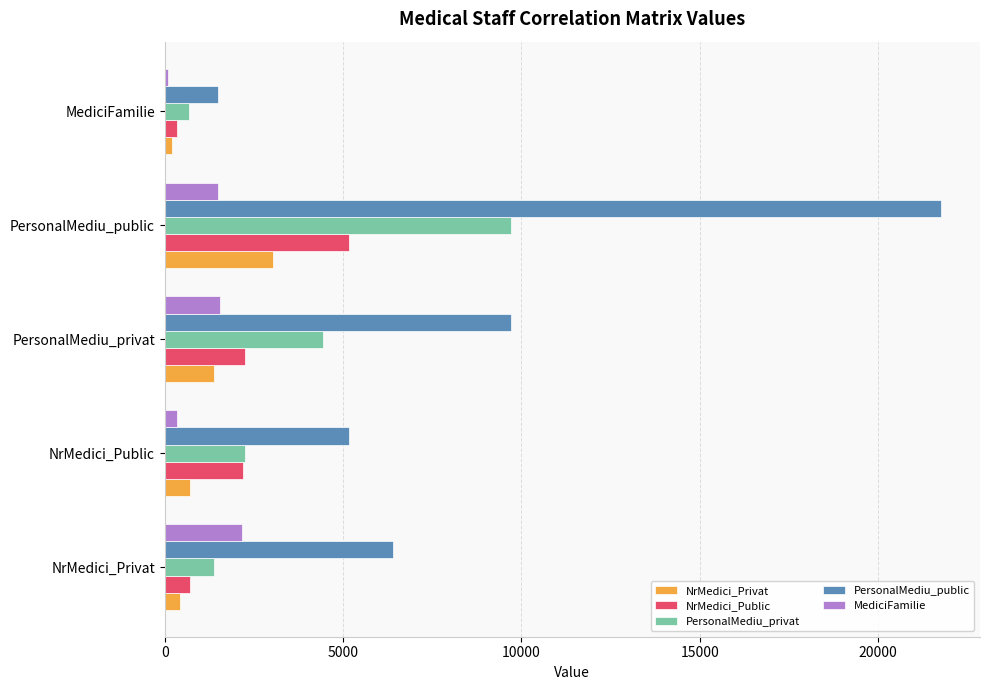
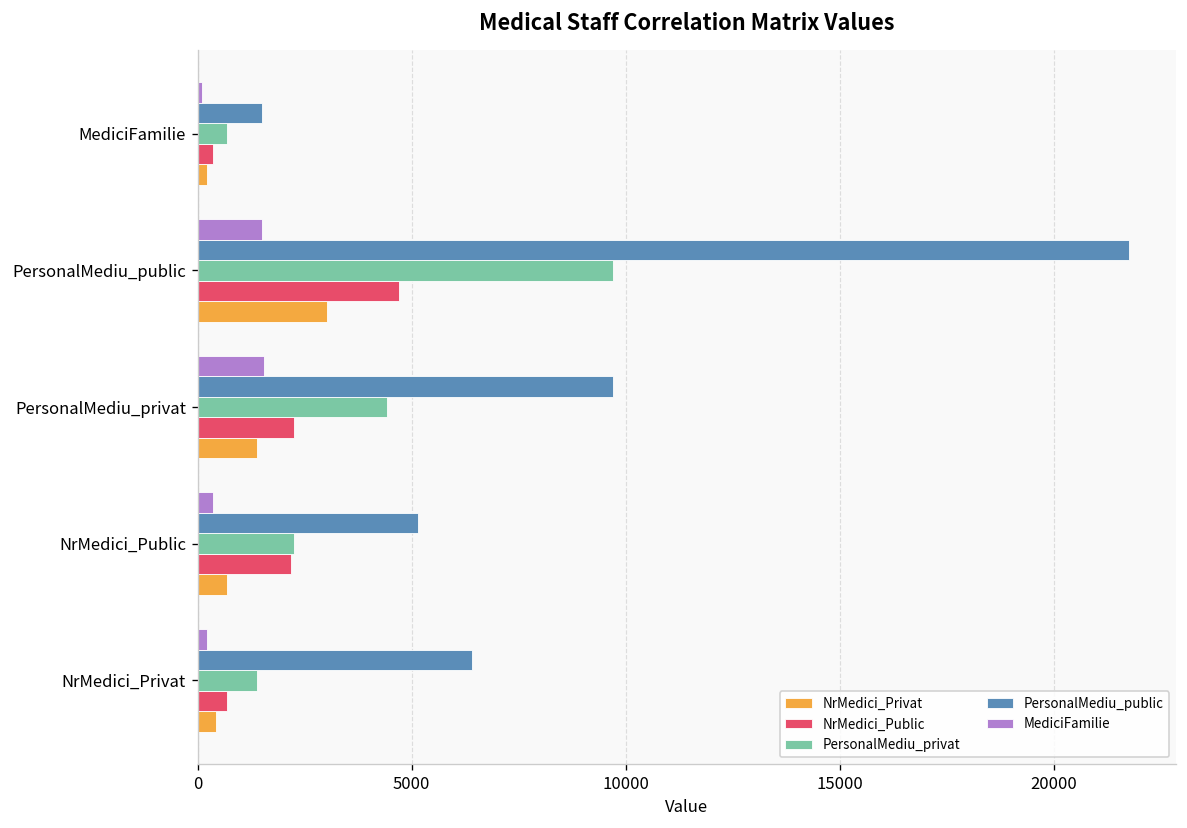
NrMedici_Public, PersonalMediu_public: 5200 -> 4700
MediciFamilie, NrMedici_Privat: 2200 -> 200
